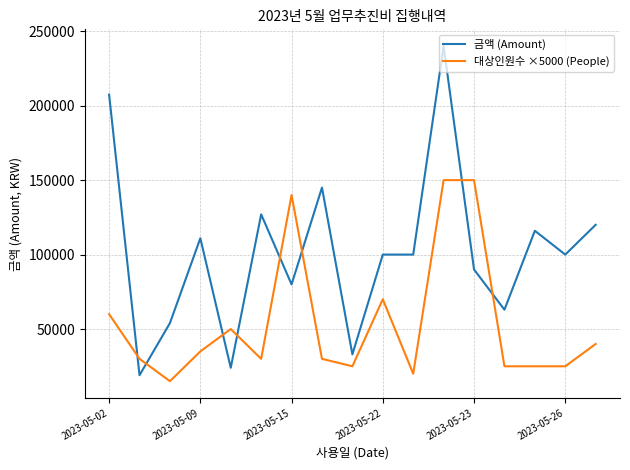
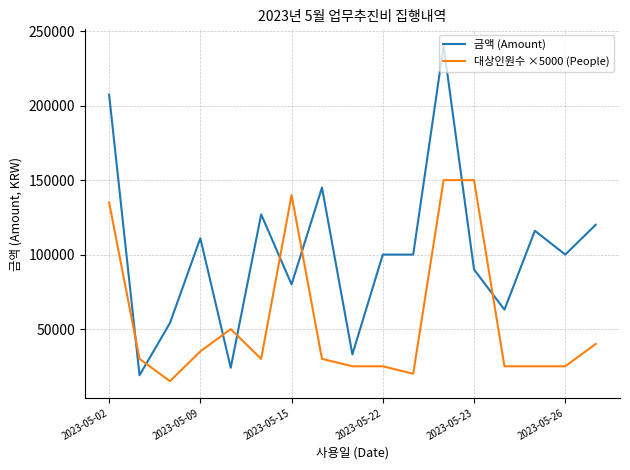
대상인원수 ×5000 (People), 2023-05-02: 60000 -> 135000
대상인원수 ×5000 (People), 2023-05-22: 70000 -> 25000
